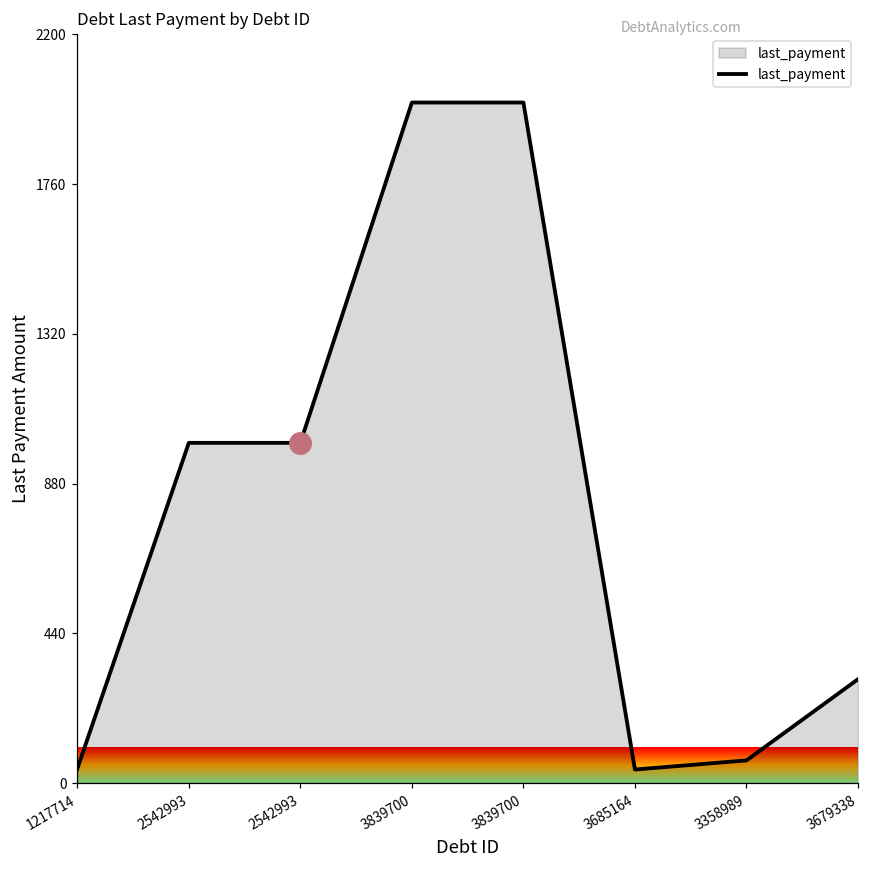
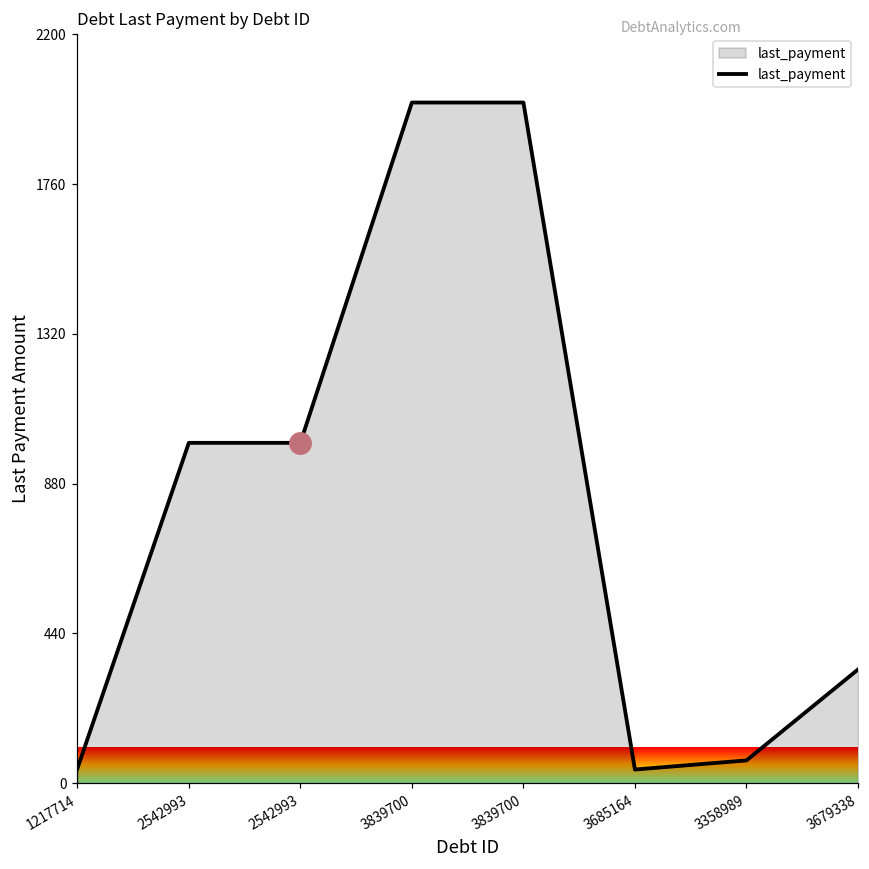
last_payment, 3679338: 310 -> 330
